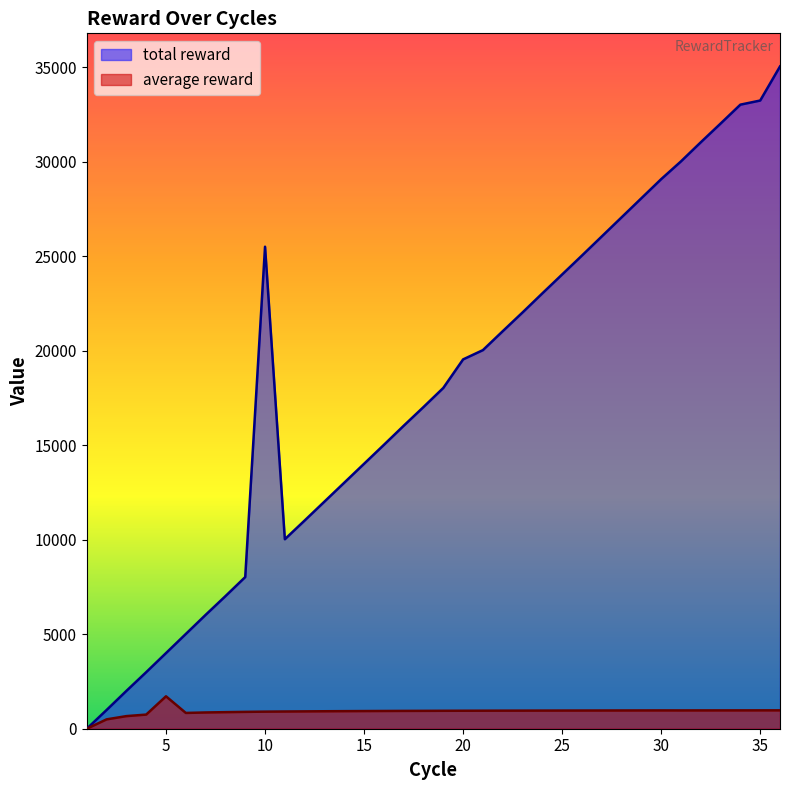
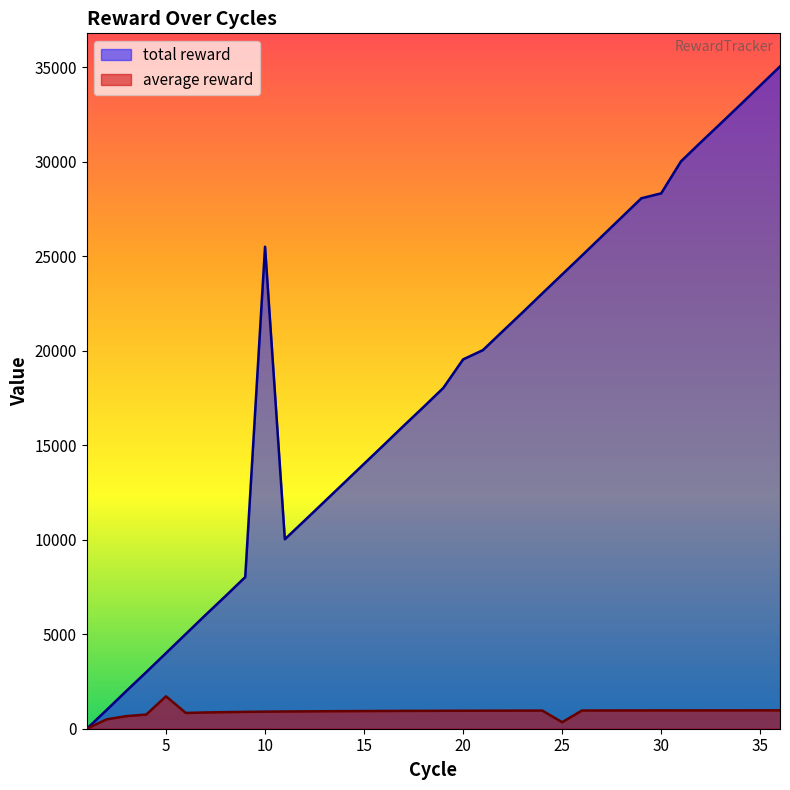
average reward, 25: 1000 -> 300
total reward, 30: 29100 -> 28300
total reward, 35: 33300 -> 34000
